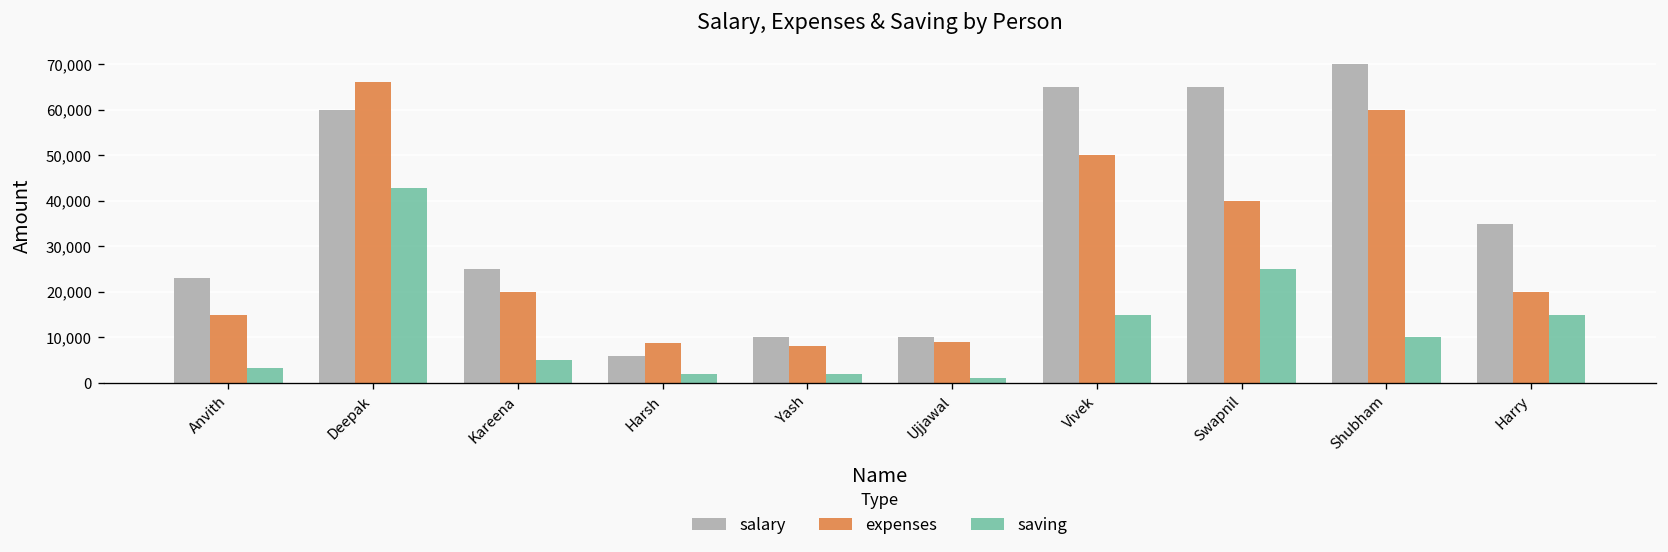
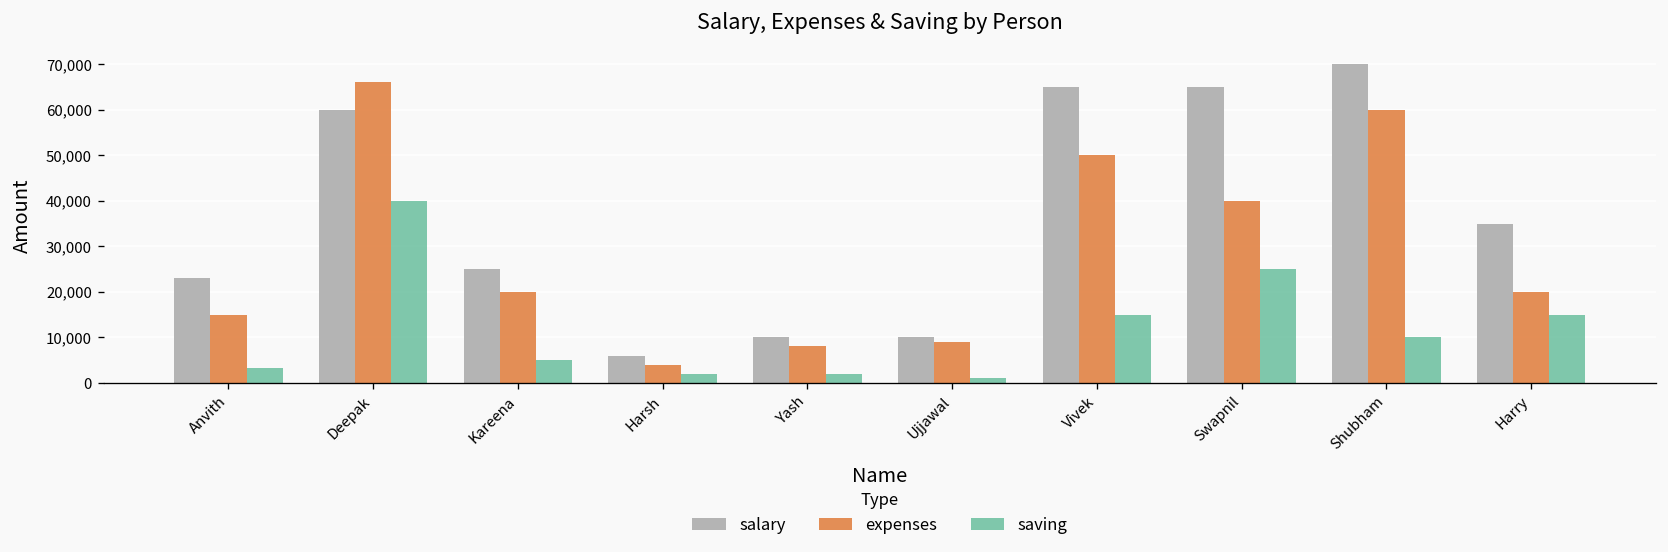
saving, Deepak: 43,000 -> 40,000
expenses, Harsh: 9,000 -> 4,000
